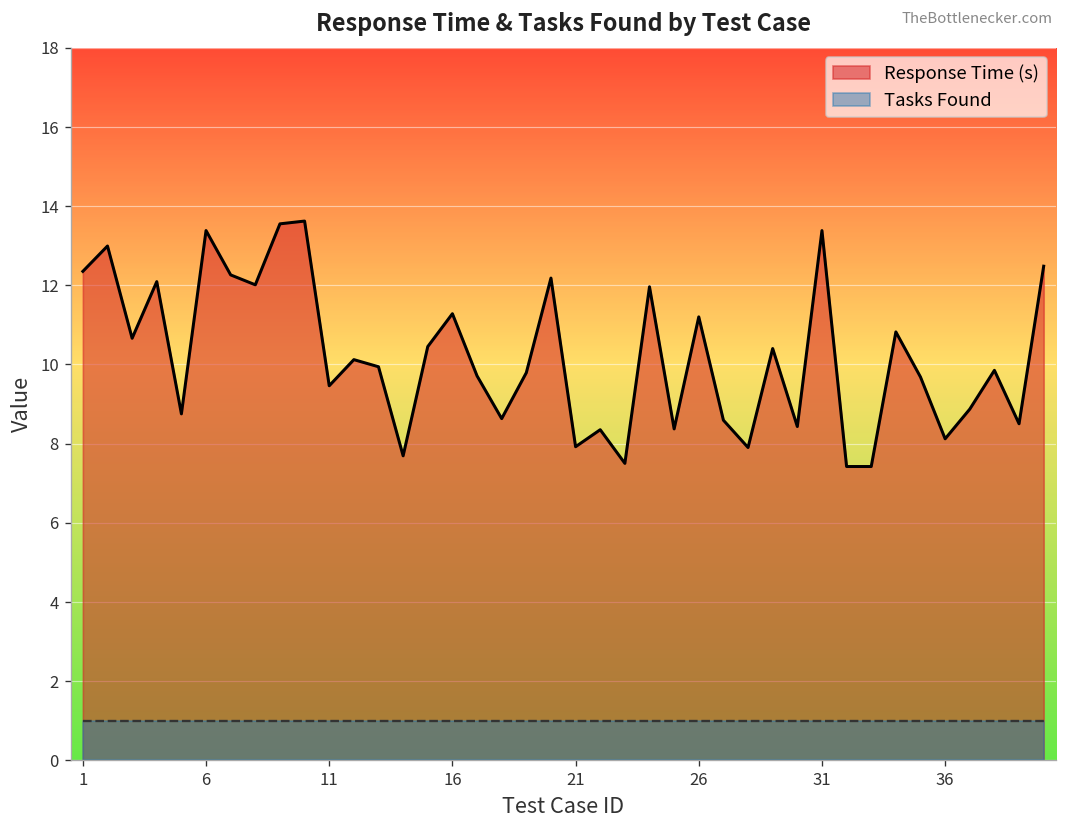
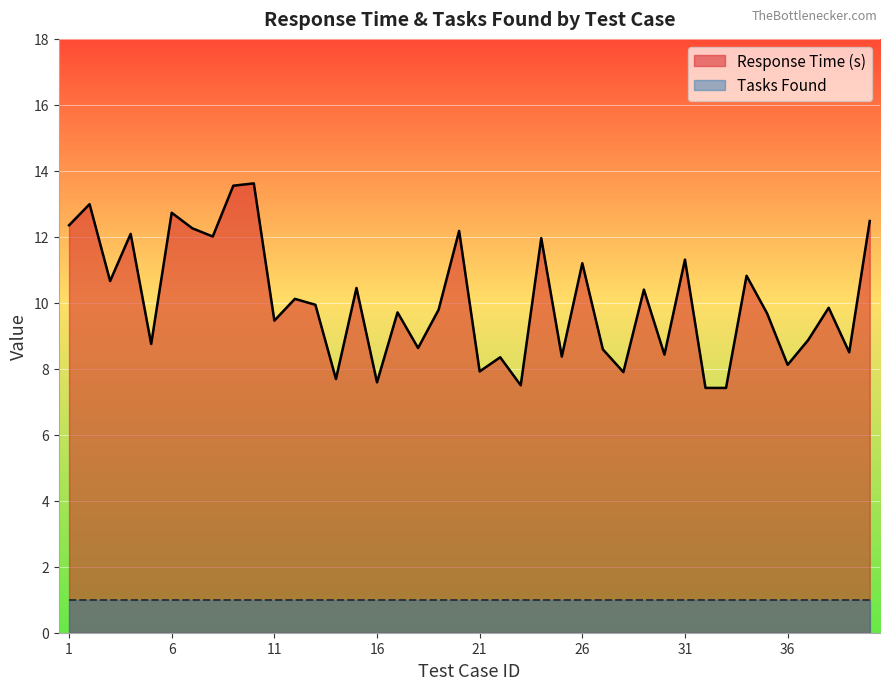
Response Time (s), 6: 13.4 -> 12.7
Response Time (s), 16: 11.3 -> 7.6
Response Time (s), 31: 13.4 -> 11.3
